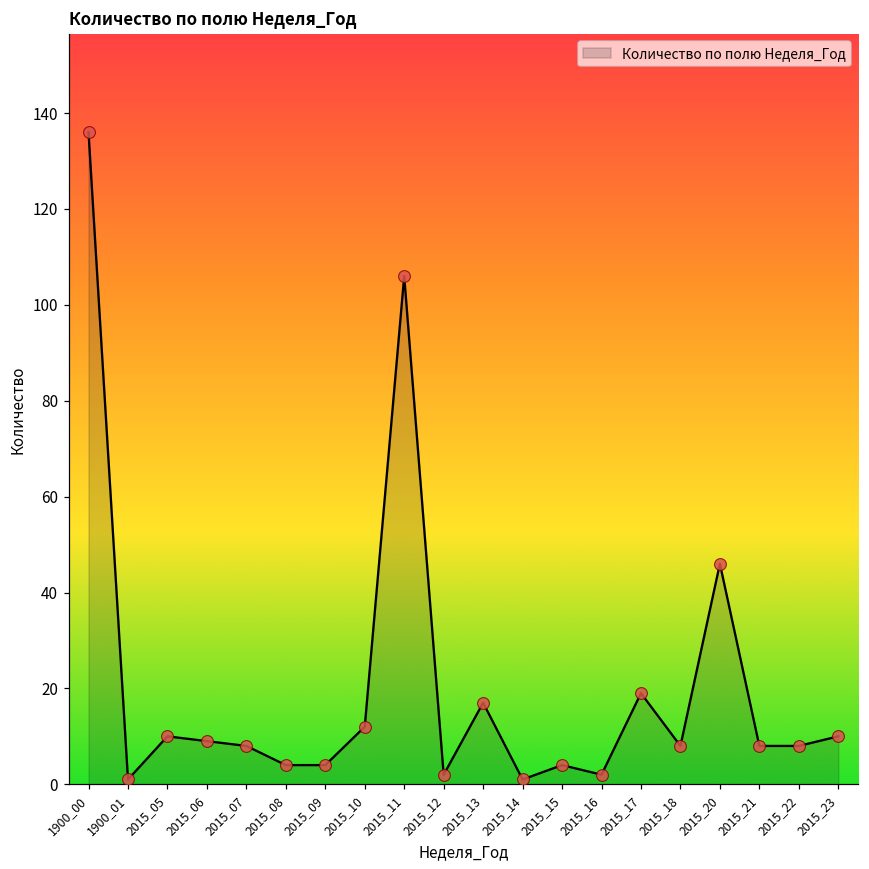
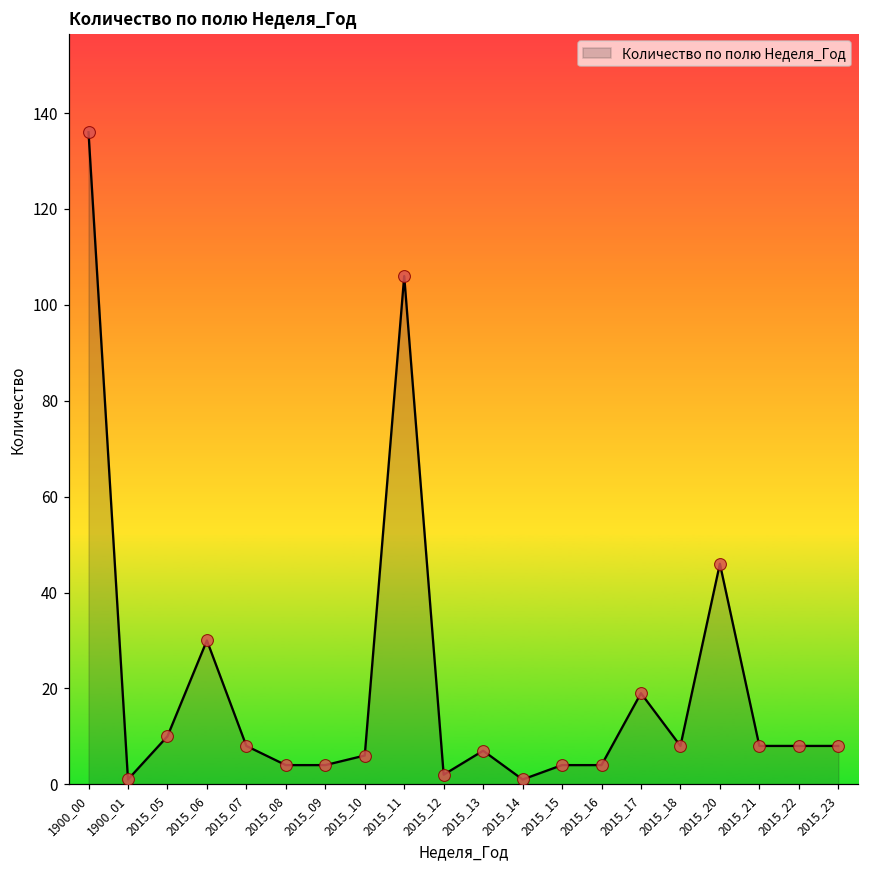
2015_06: 9 -> 30
2015_10: 12 -> 6
2015_13: 17 -> 7
2015_16: 2 -> 4
2015_23: 10 -> 8
